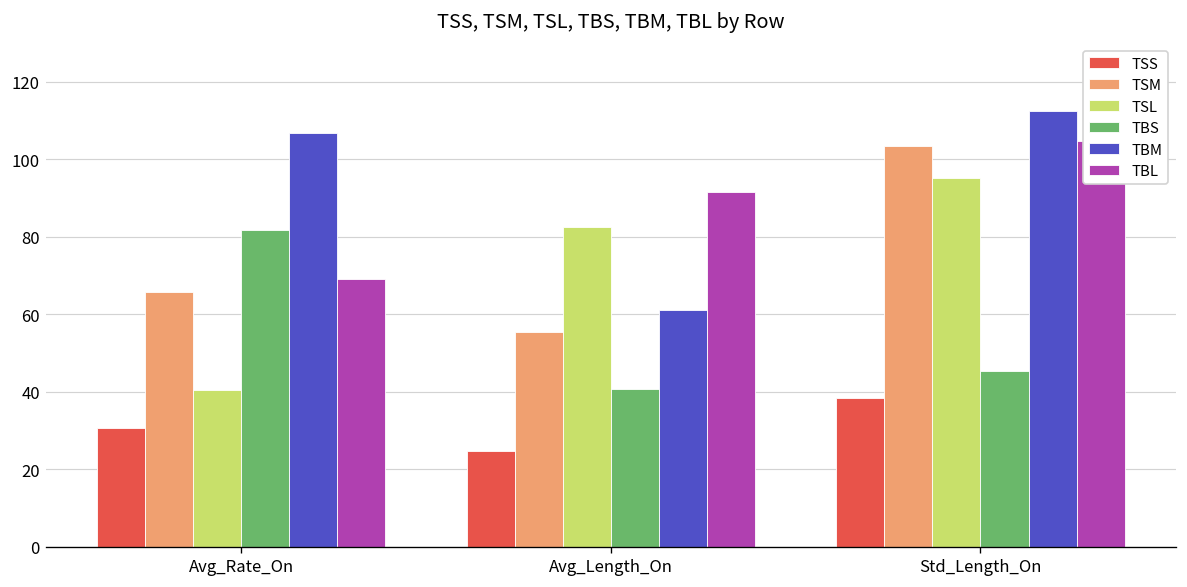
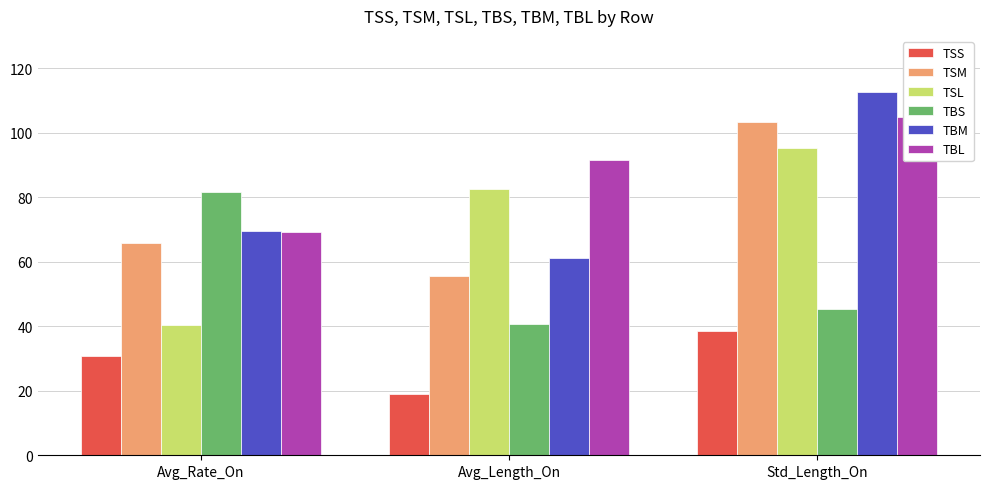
TBM, Avg_Rate_On: 107 -> 70
TSS, Avg_Length_On: 25 -> 19
